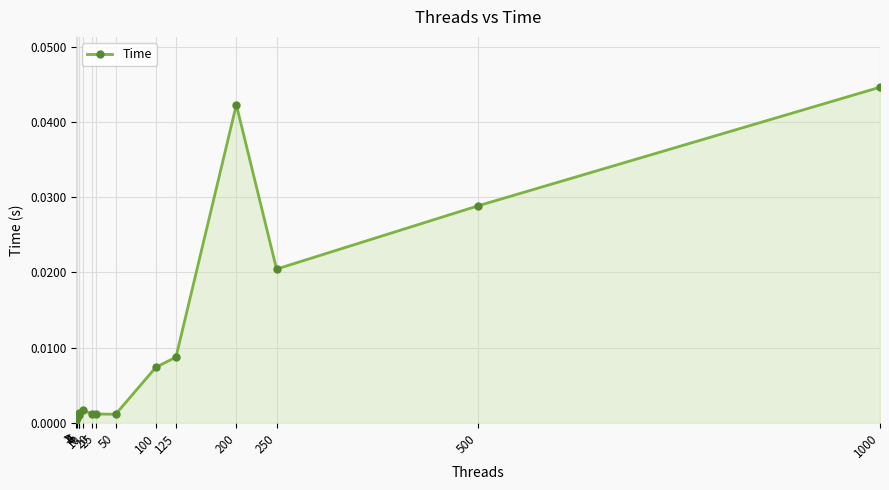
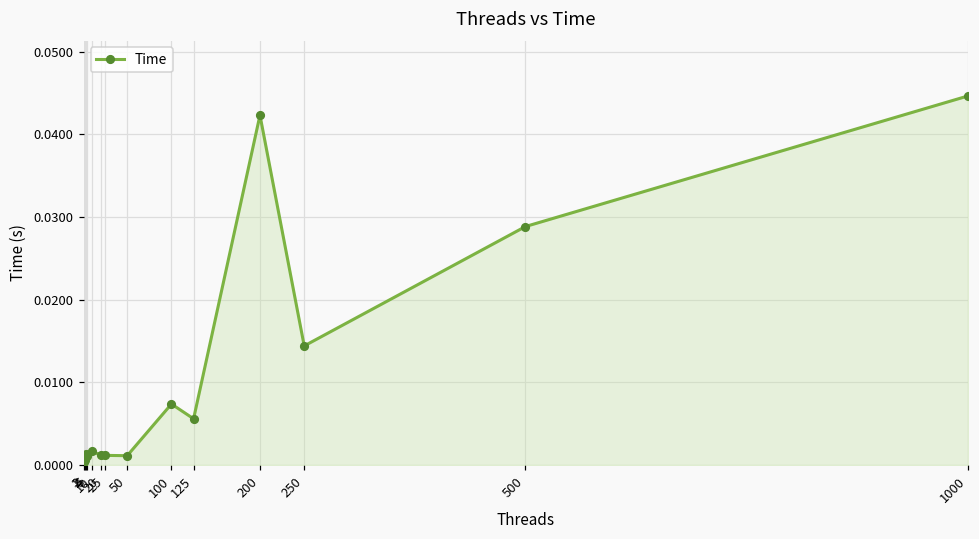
125: 0.009 -> 0.006
250: 0.020 -> 0.014
